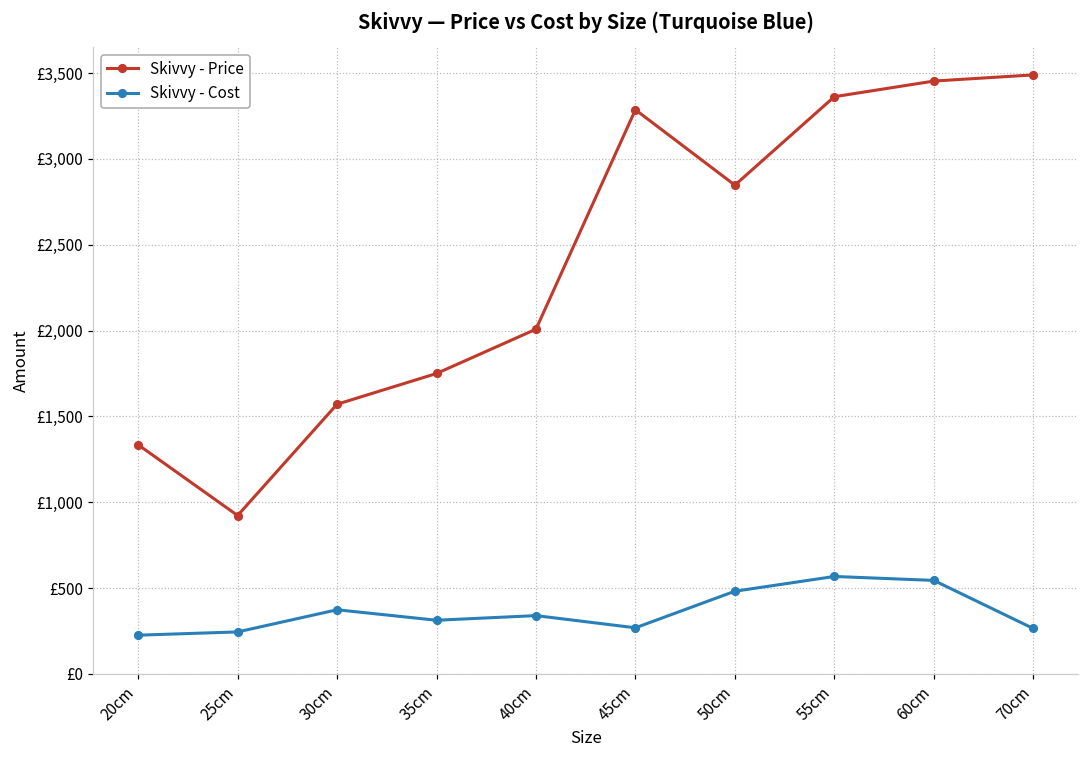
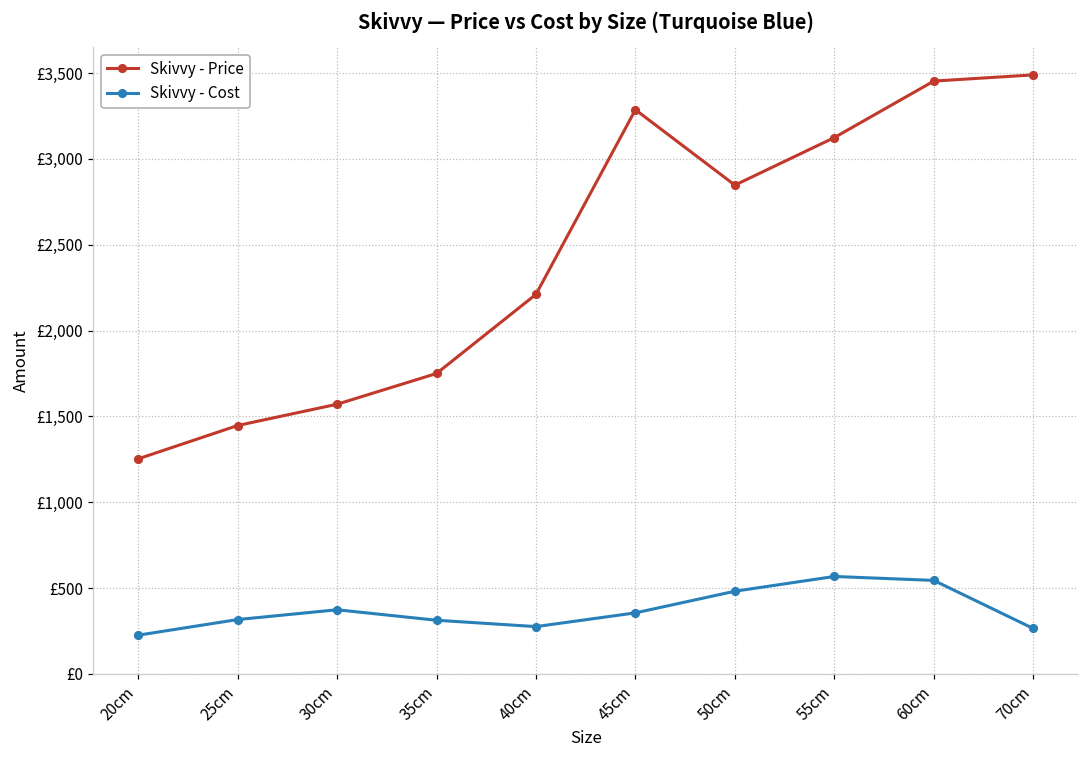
Skivvy - Price, 20cm: £1,340 -> £1,250
Skivvy - Price, 25cm: £920 -> £1,450
Skivvy - Cost, 25cm: £250 -> £320
Skivvy - Price, 40cm: £2,010 -> £2,210
Skivvy - Cost, 40cm: £340 -> £280
Skivvy - Cost, 45cm: £270 -> £360
Skivvy - Price, 55cm: £3,360 -> £3,120
